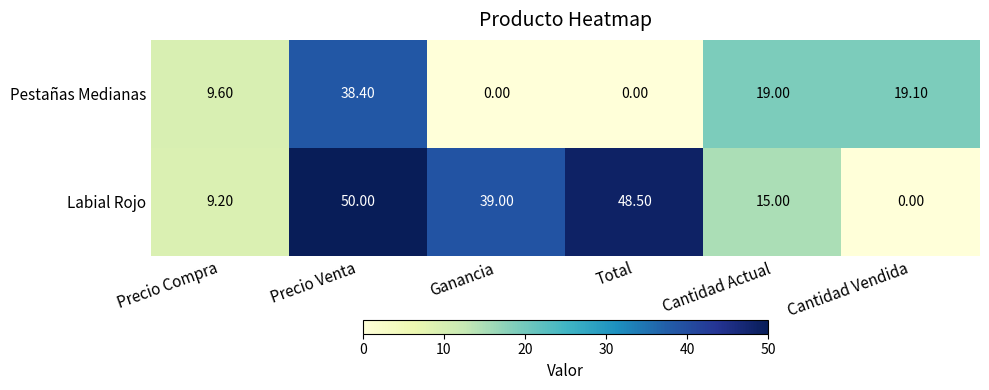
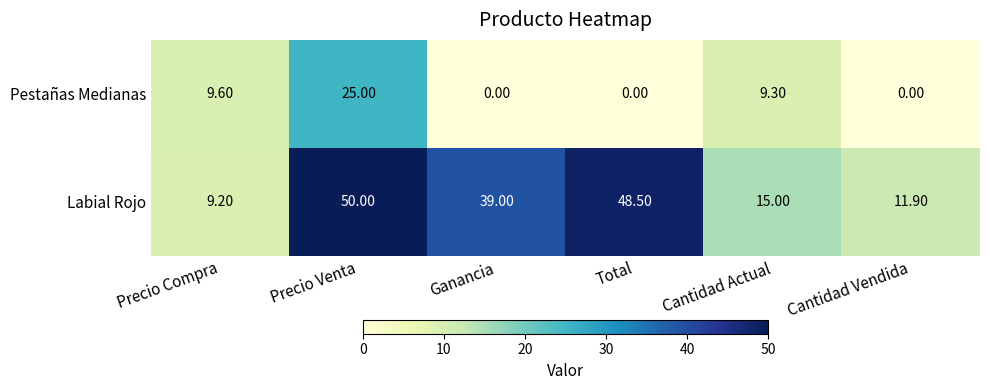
Pestañas Medianas, Precio Venta: 38.40 -> 25.00
Pestañas Medianas, Cantidad Actual: 19.00 -> 9.30
Pestañas Medianas, Cantidad Vendida: 19.10 -> 0.00
Labial Rojo, Cantidad Vendida: 0.00 -> 11.90
